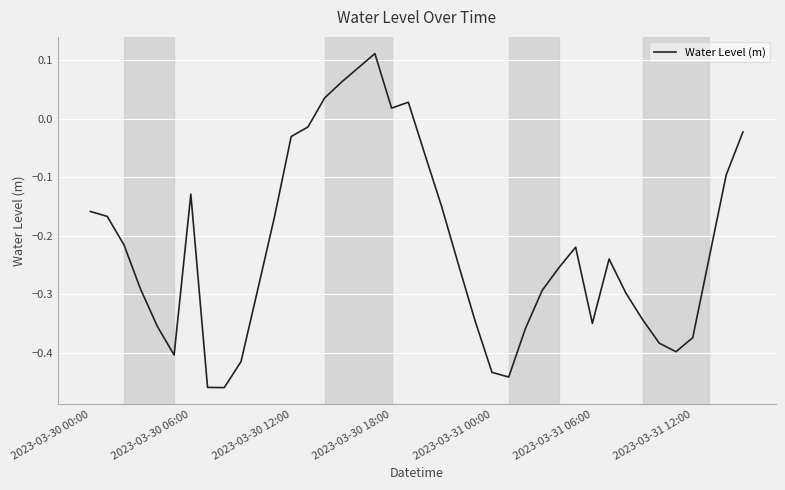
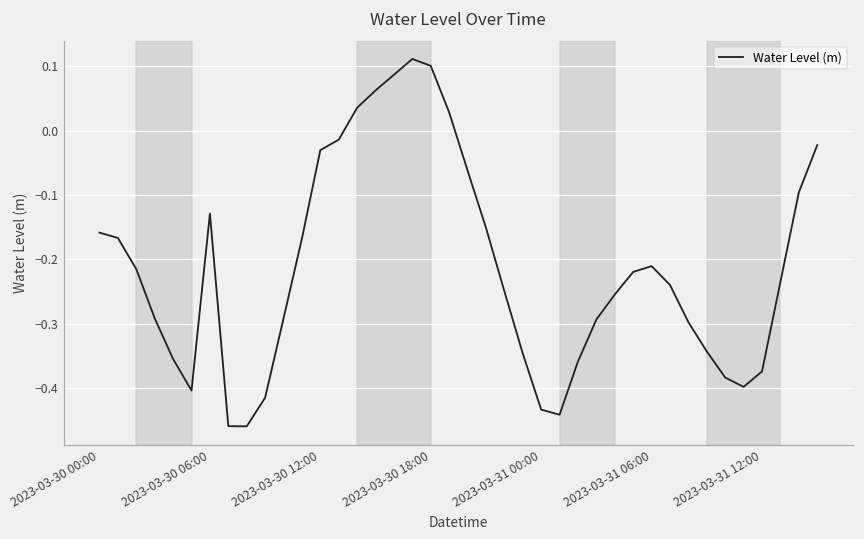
2023-03-30 18:00: 0.02 -> 0.10
2023-03-31 06:00: -0.35 -> -0.21
